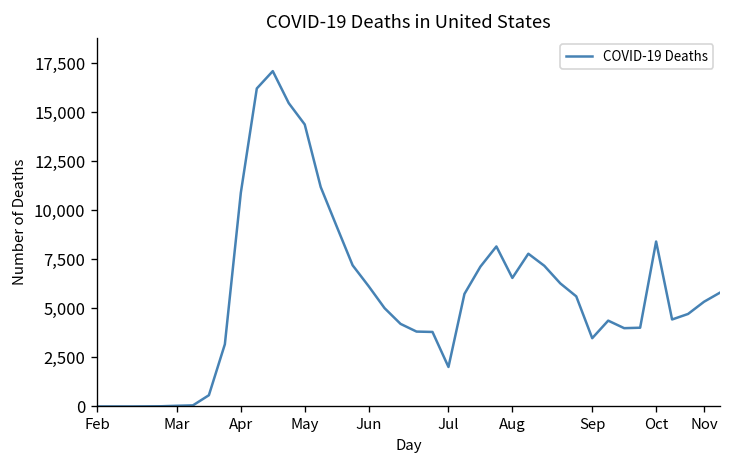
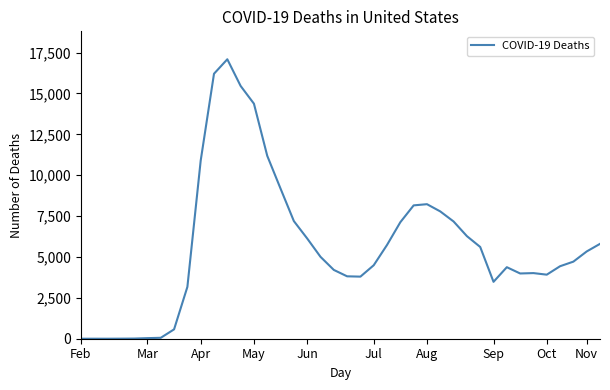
Jul: 2,000 -> 4,500
Aug: 6,600 -> 8,200
Oct: 8,400 -> 3,900
